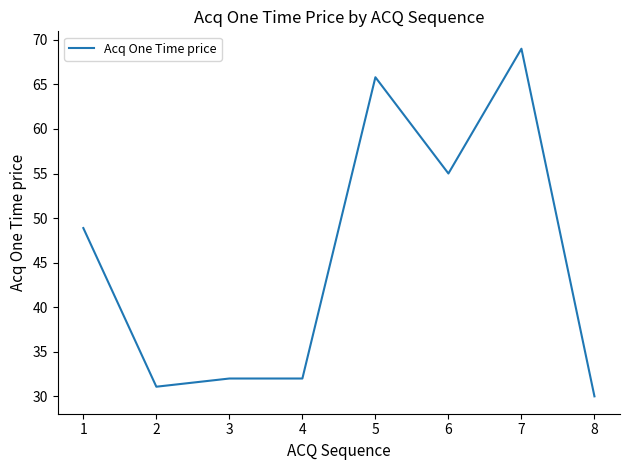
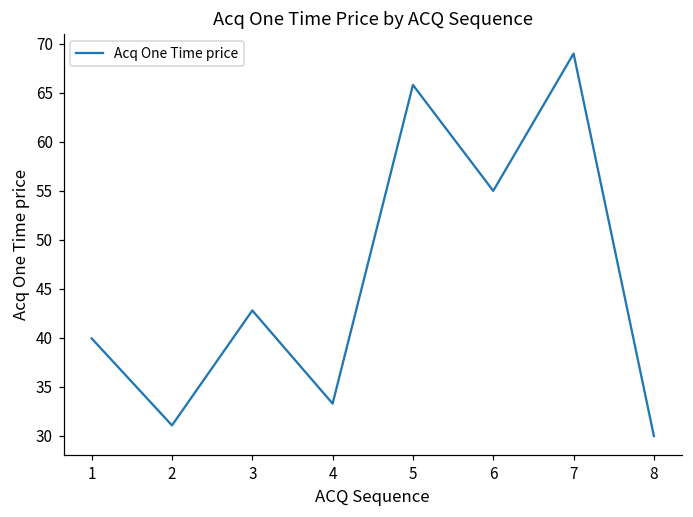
1: 49 -> 40
3: 32 -> 43
4: 32 -> 33
